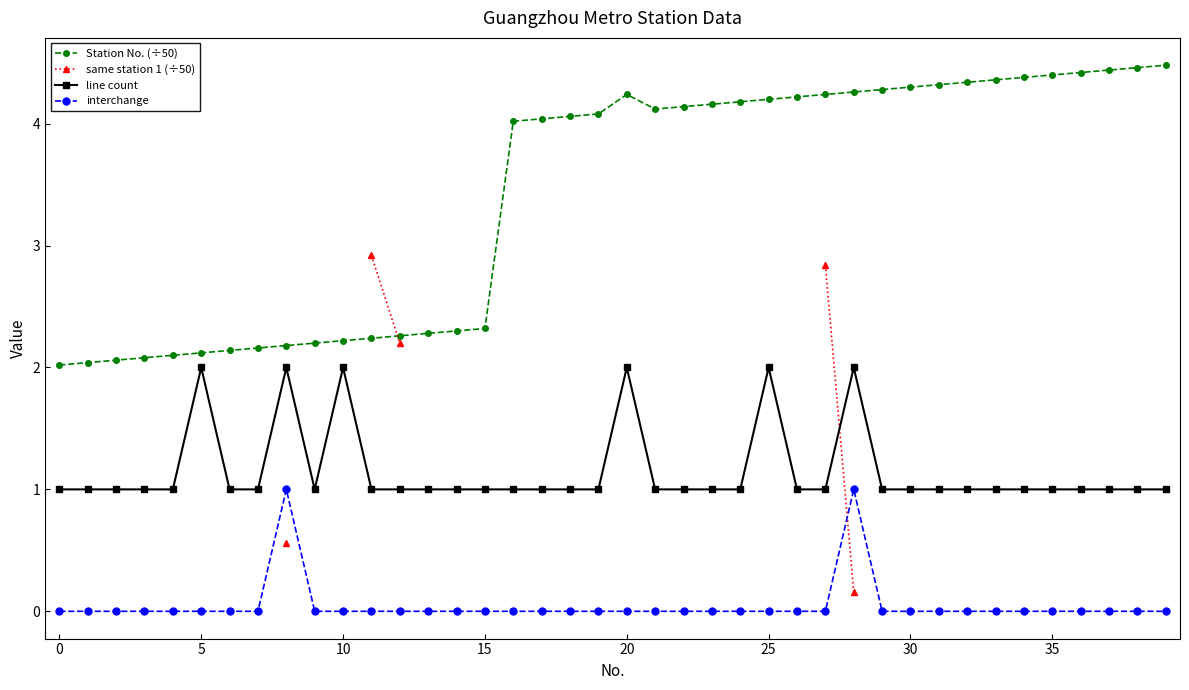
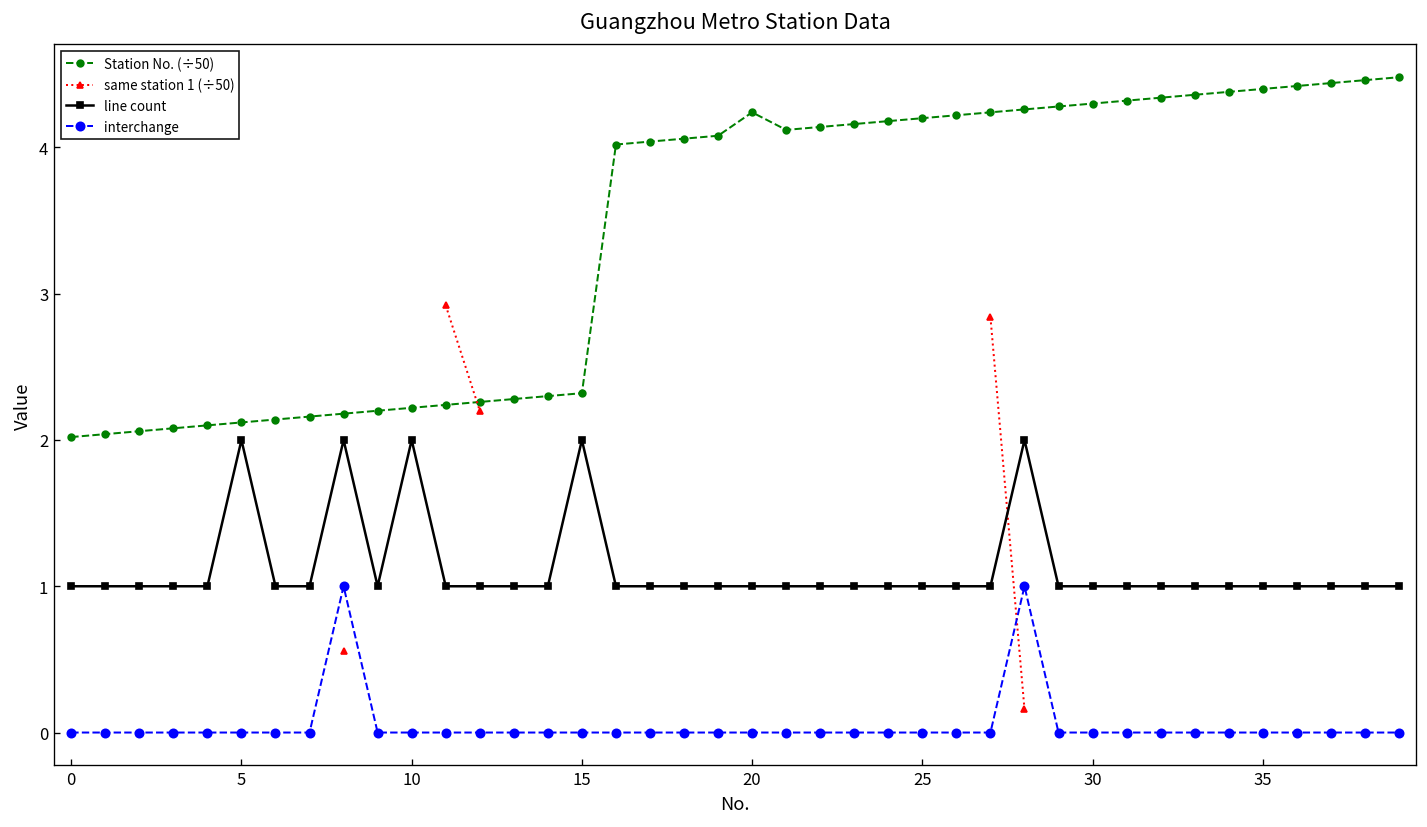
line count, 15: 1 -> 2
line count, 20: 2 -> 1
line count, 25: 2 -> 1
